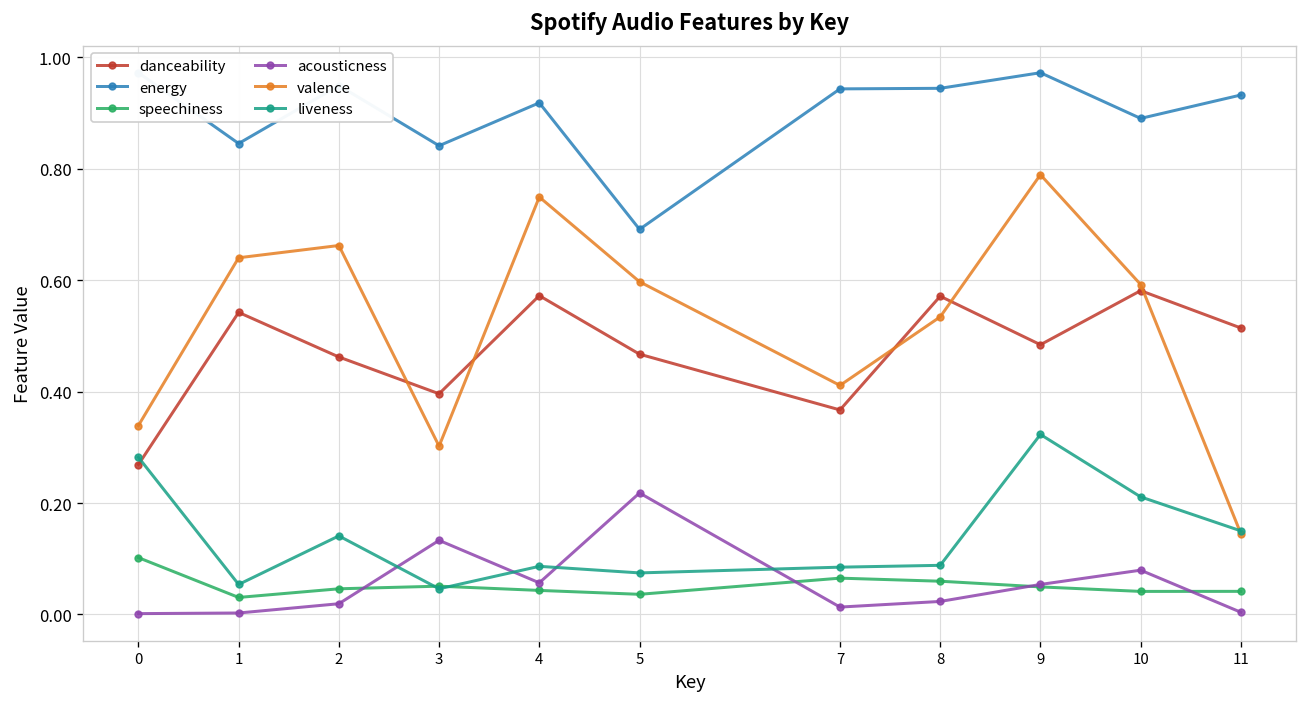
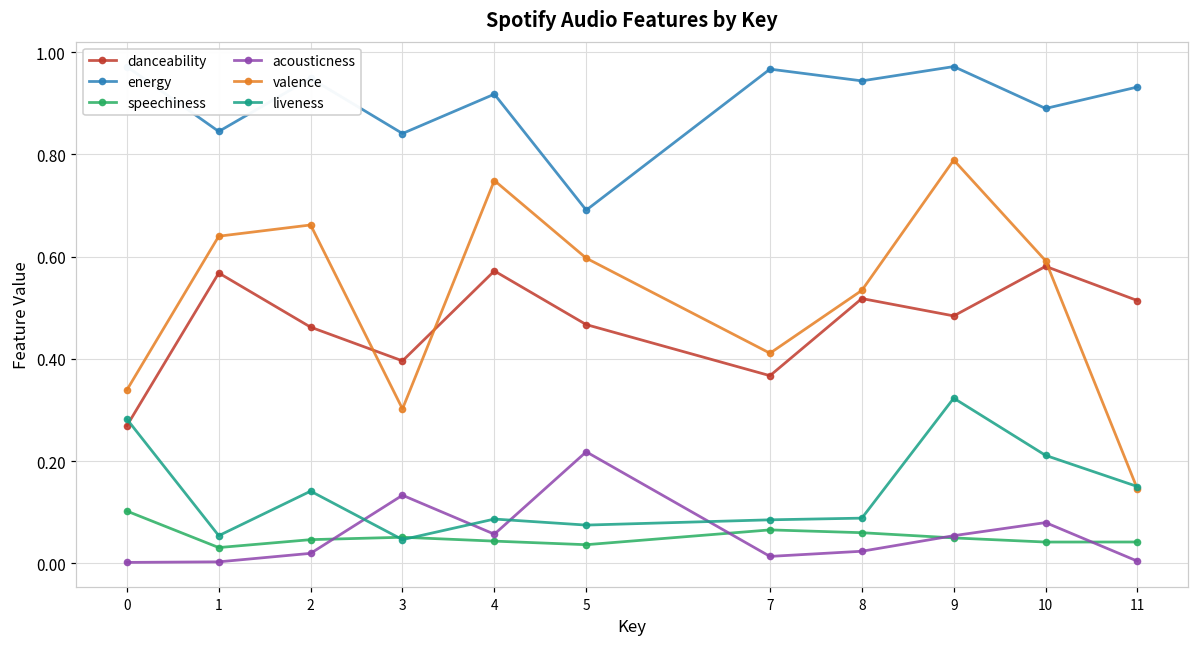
danceability, 1: 0.54 -> 0.57
energy, 7: 0.94 -> 0.97
danceability, 8: 0.57 -> 0.52
